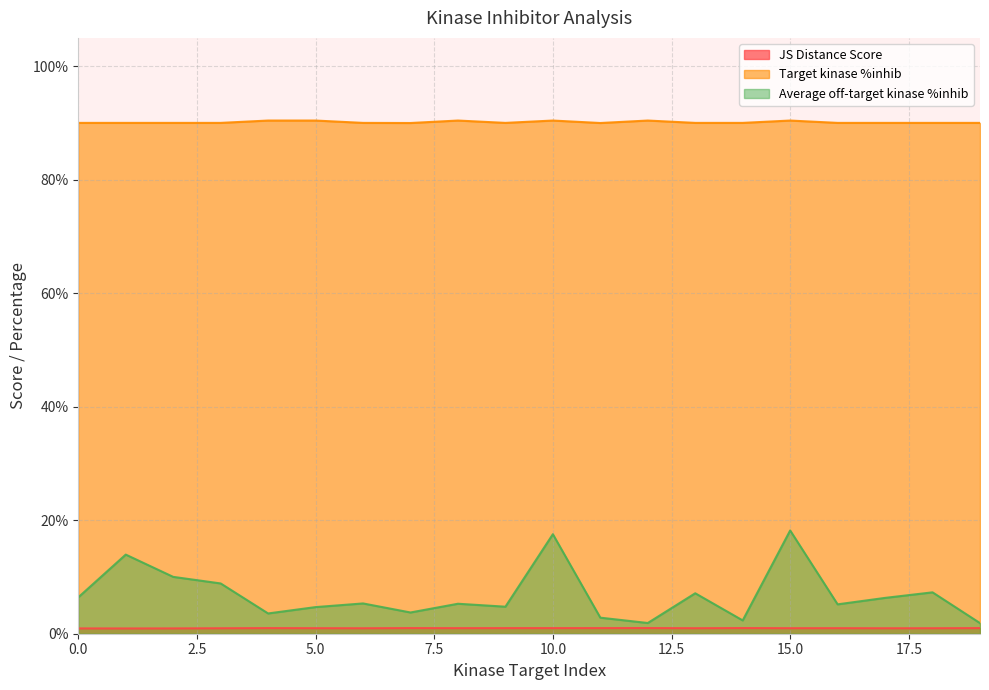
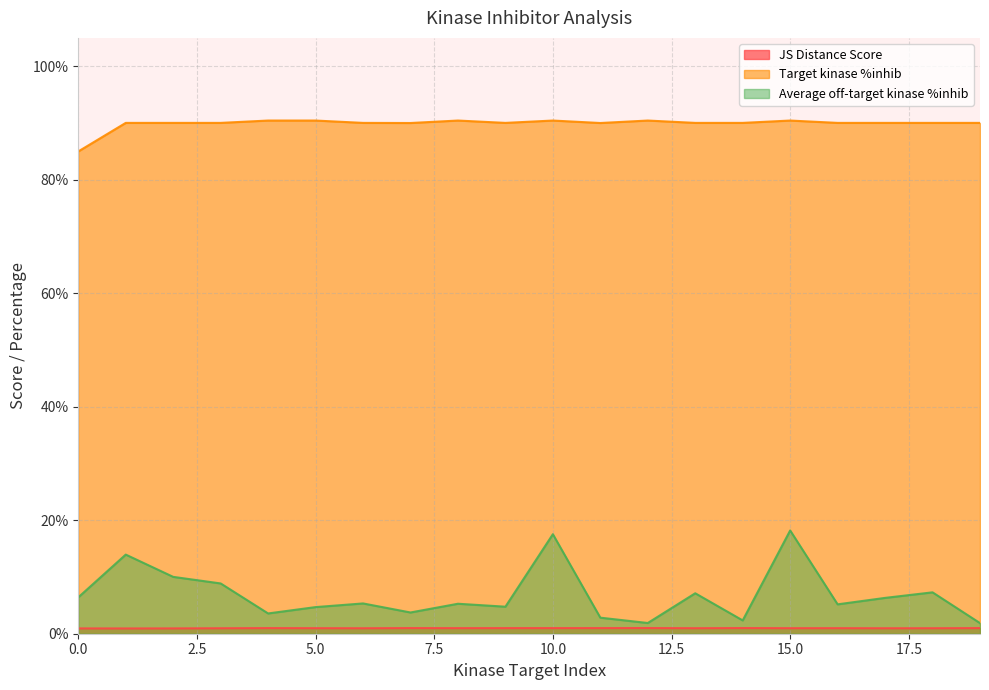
Target kinase %inhib, 0.0: 90% -> 85%
